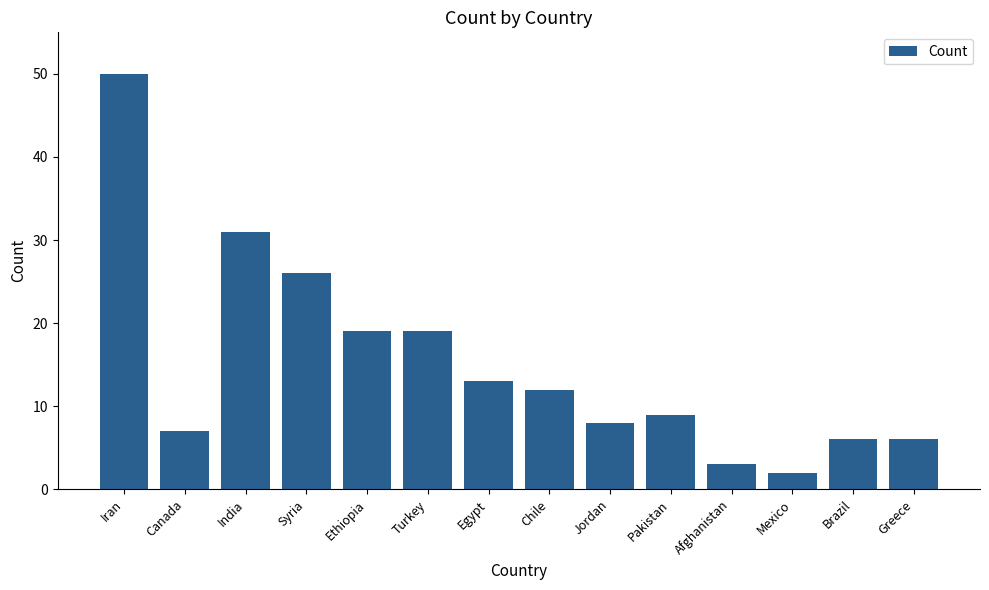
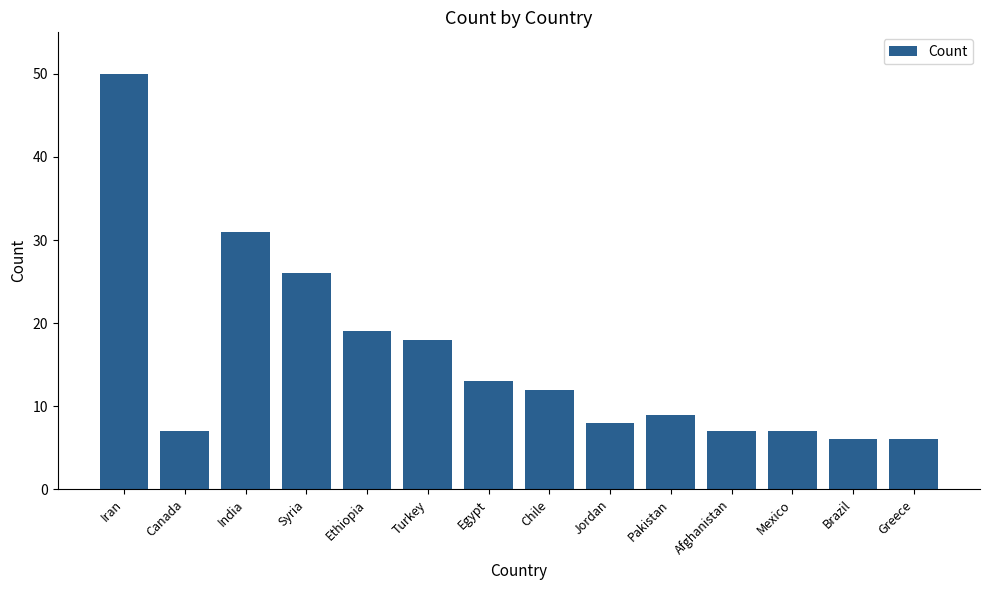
Turkey: 19 -> 18
Afghanistan: 3 -> 7
Mexico: 2 -> 7
